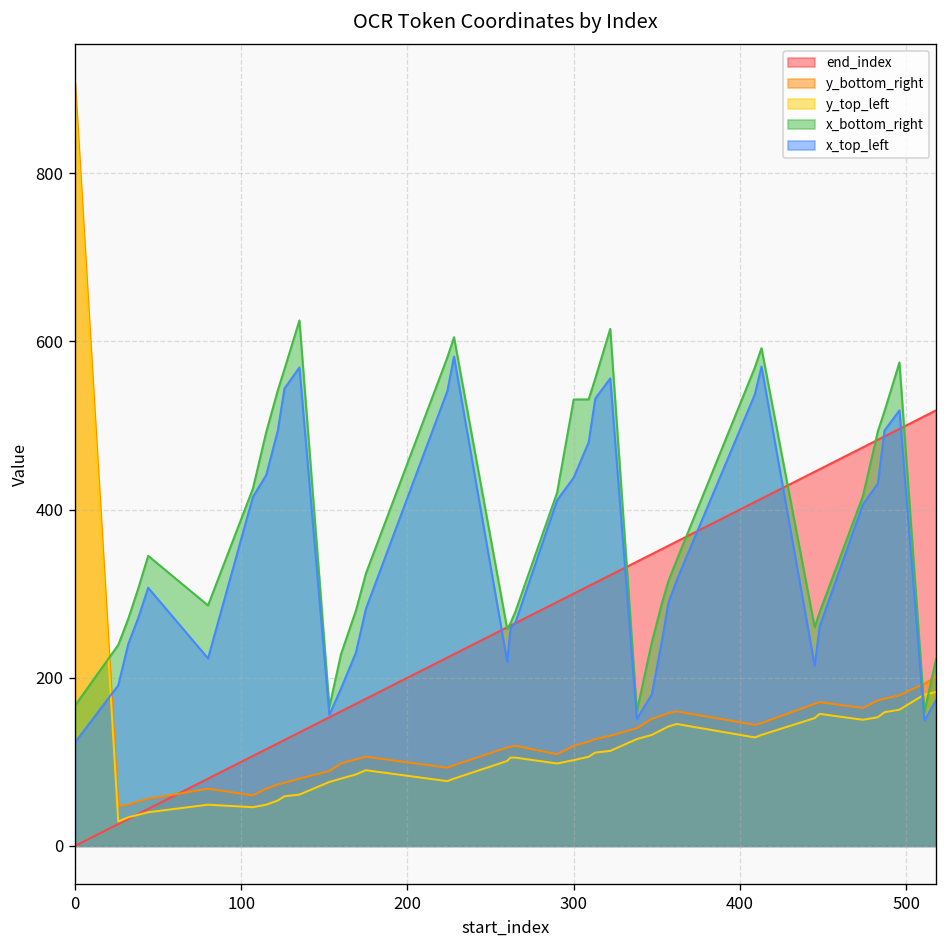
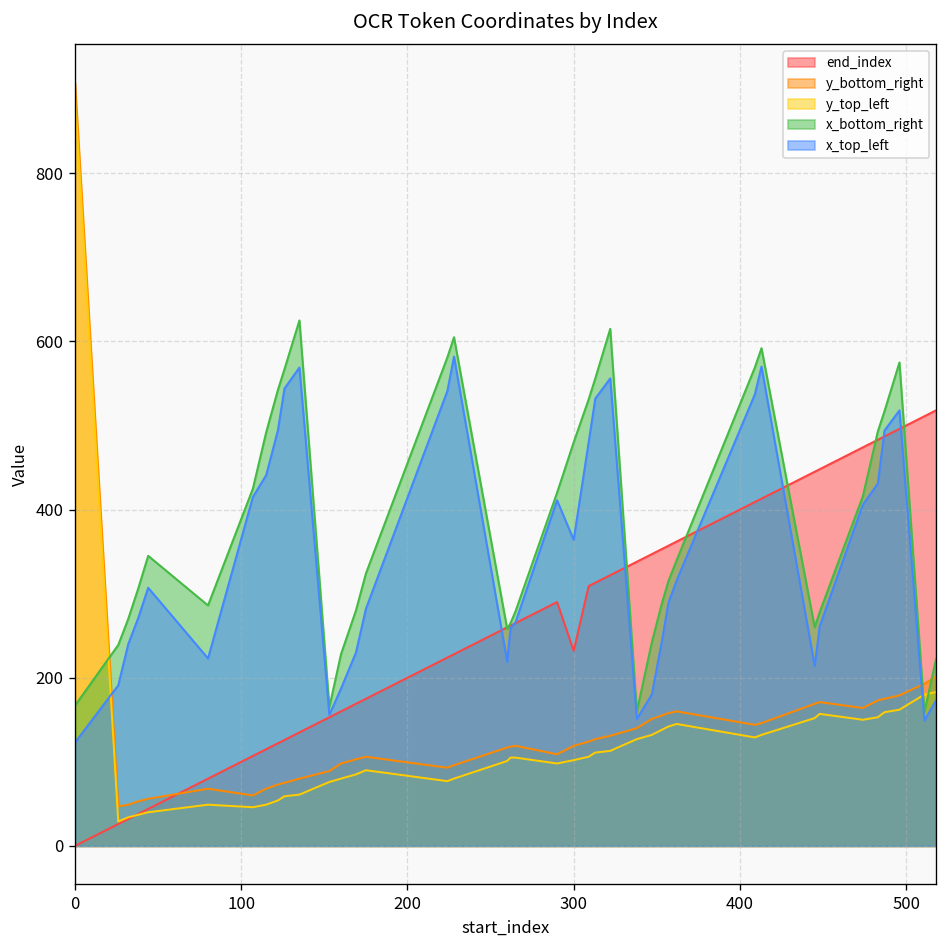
end_index, 300: 300 -> 230
x_bottom_right, 300: 530 -> 480
x_top_left, 300: 440 -> 360
